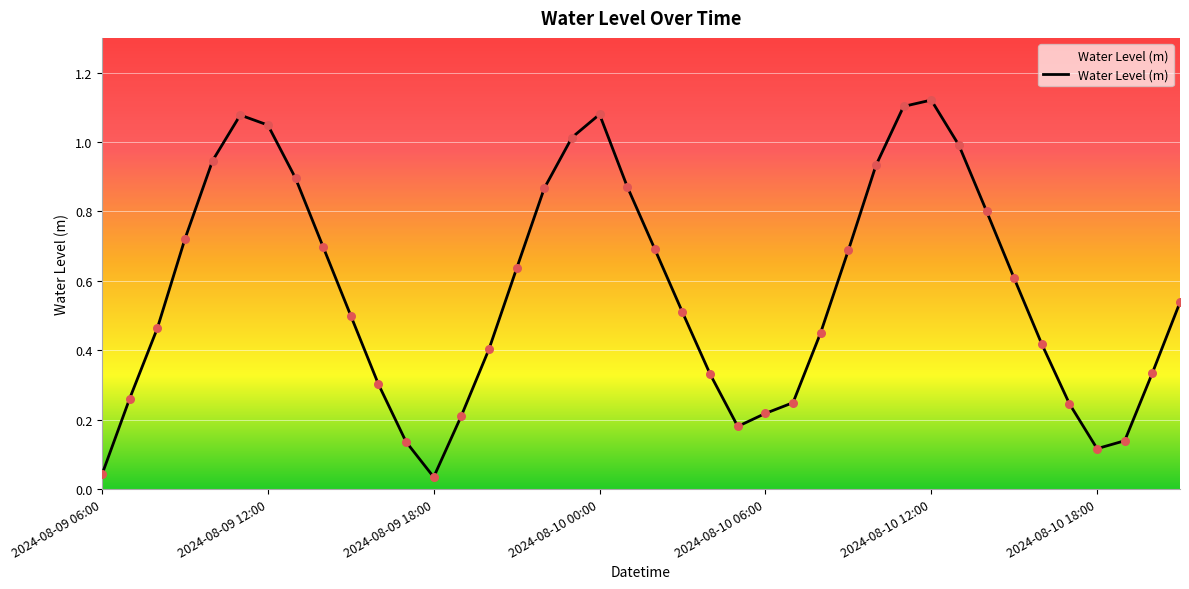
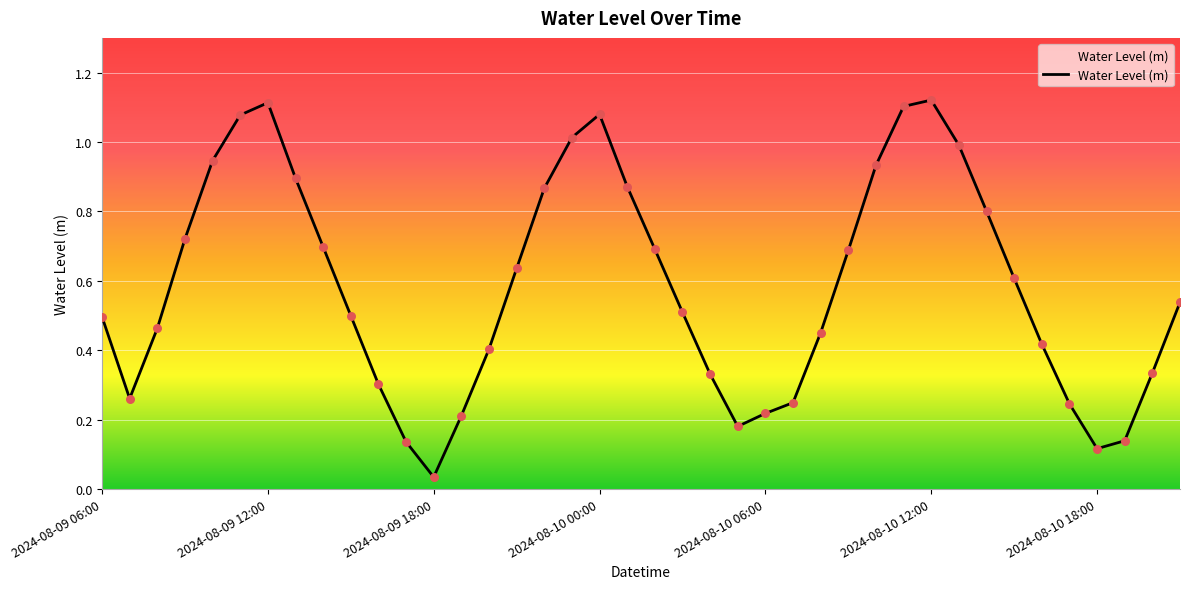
2024-08-09 06:00: 0.04 -> 0.50
2024-08-09 12:00: 1.05 -> 1.11
